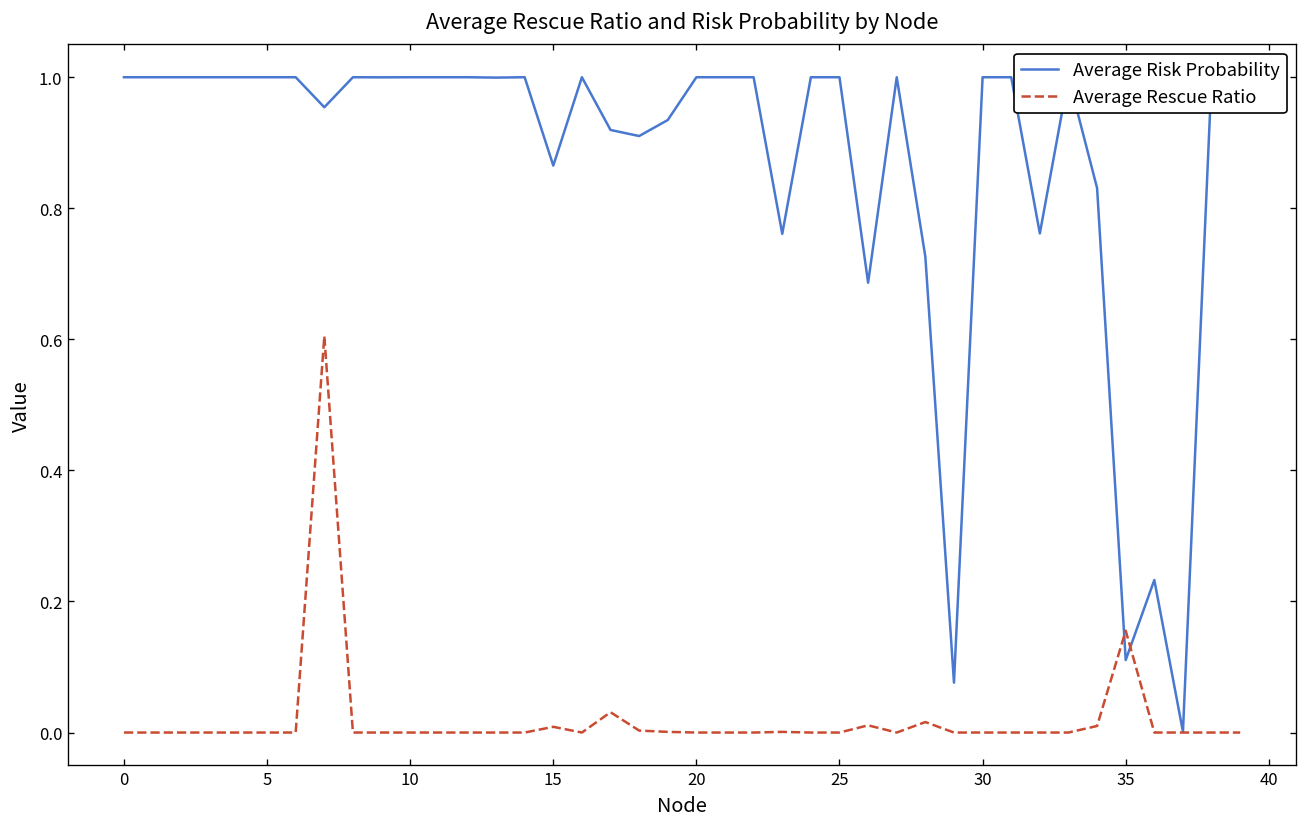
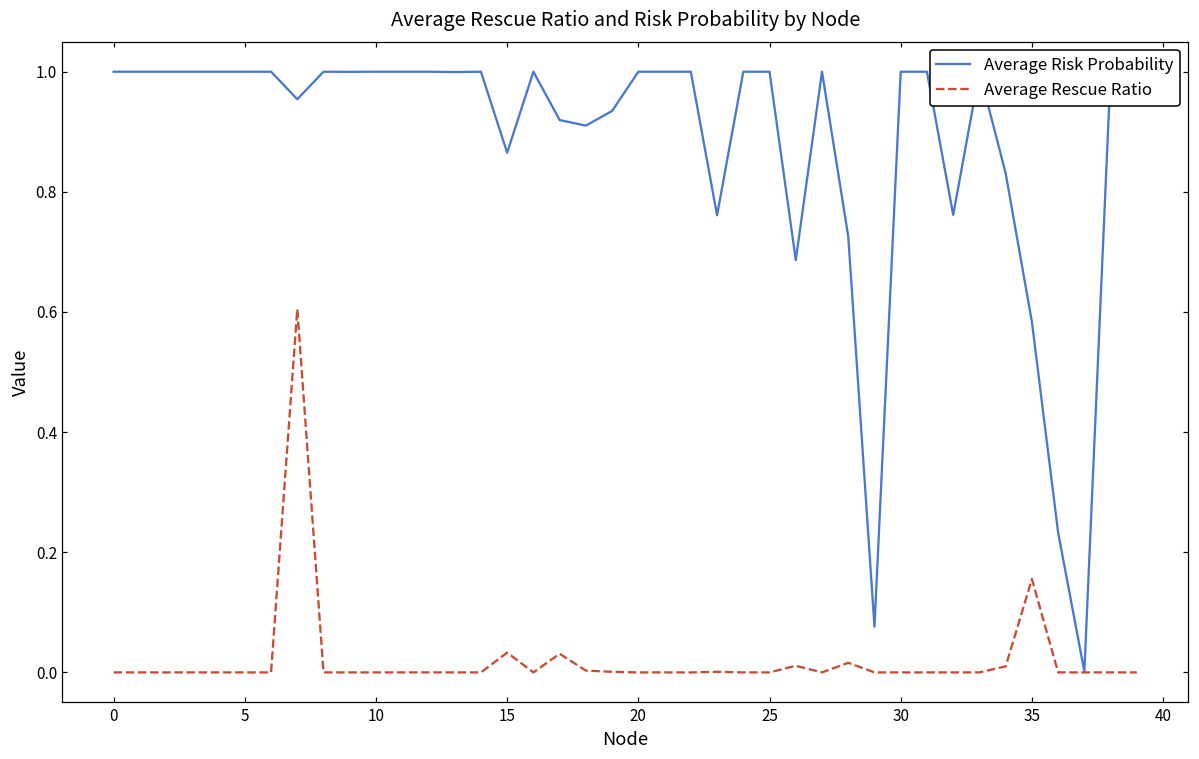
Average Rescue Ratio, 15: 0.01 -> 0.03
Average Risk Probability, 35: 0.11 -> 0.58
